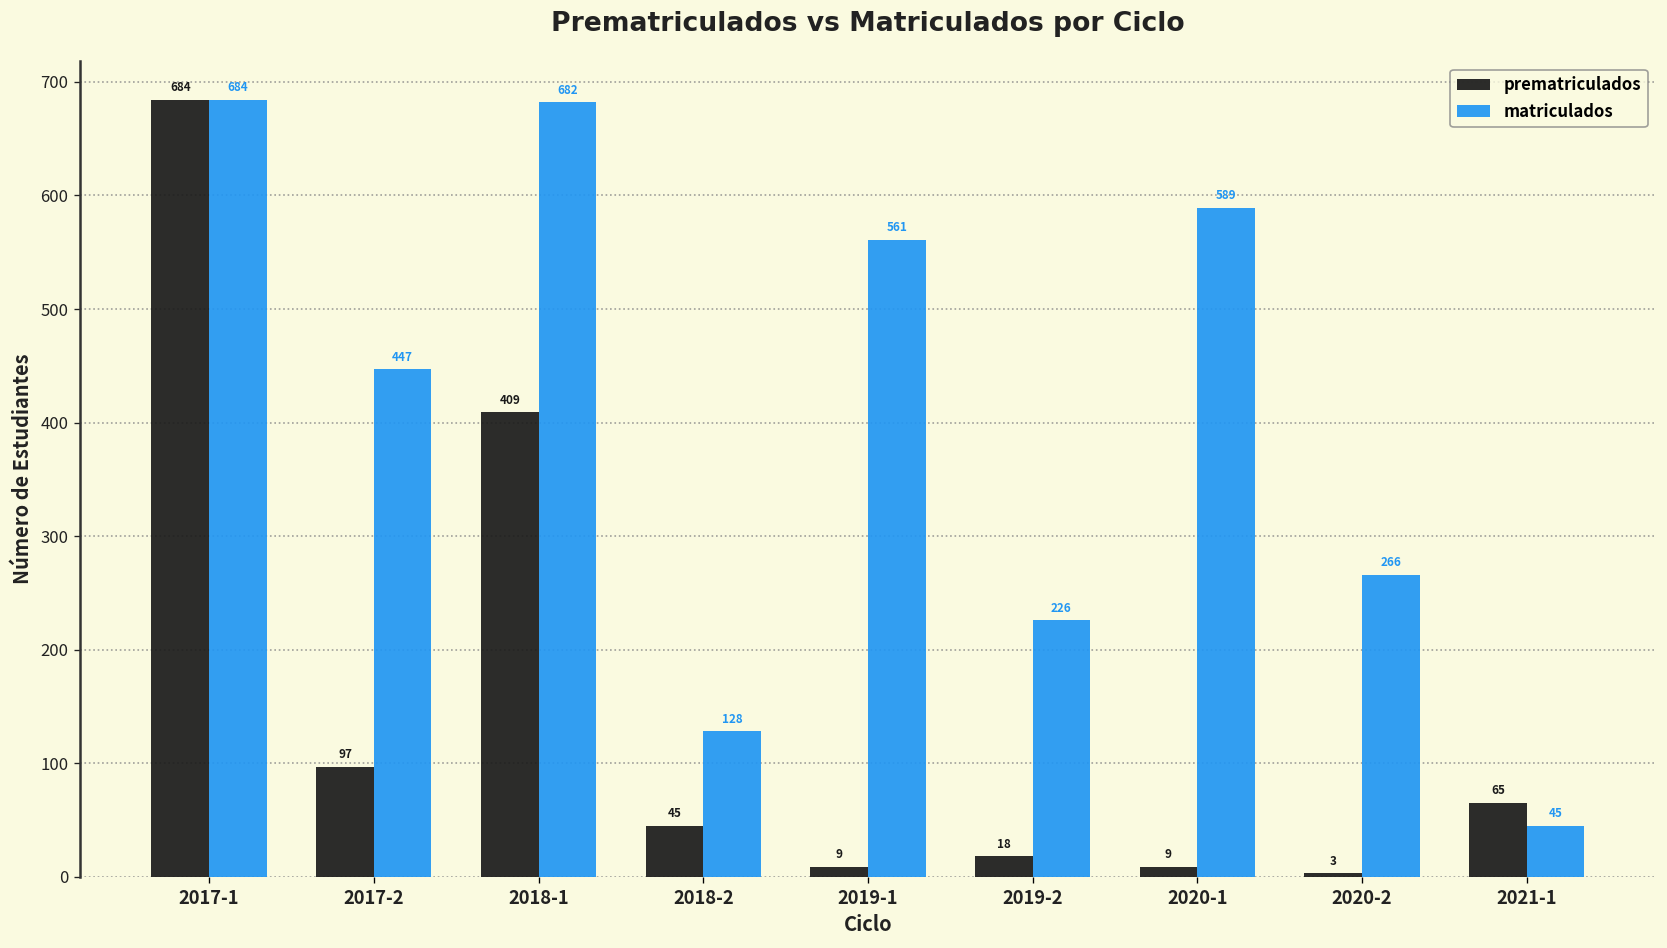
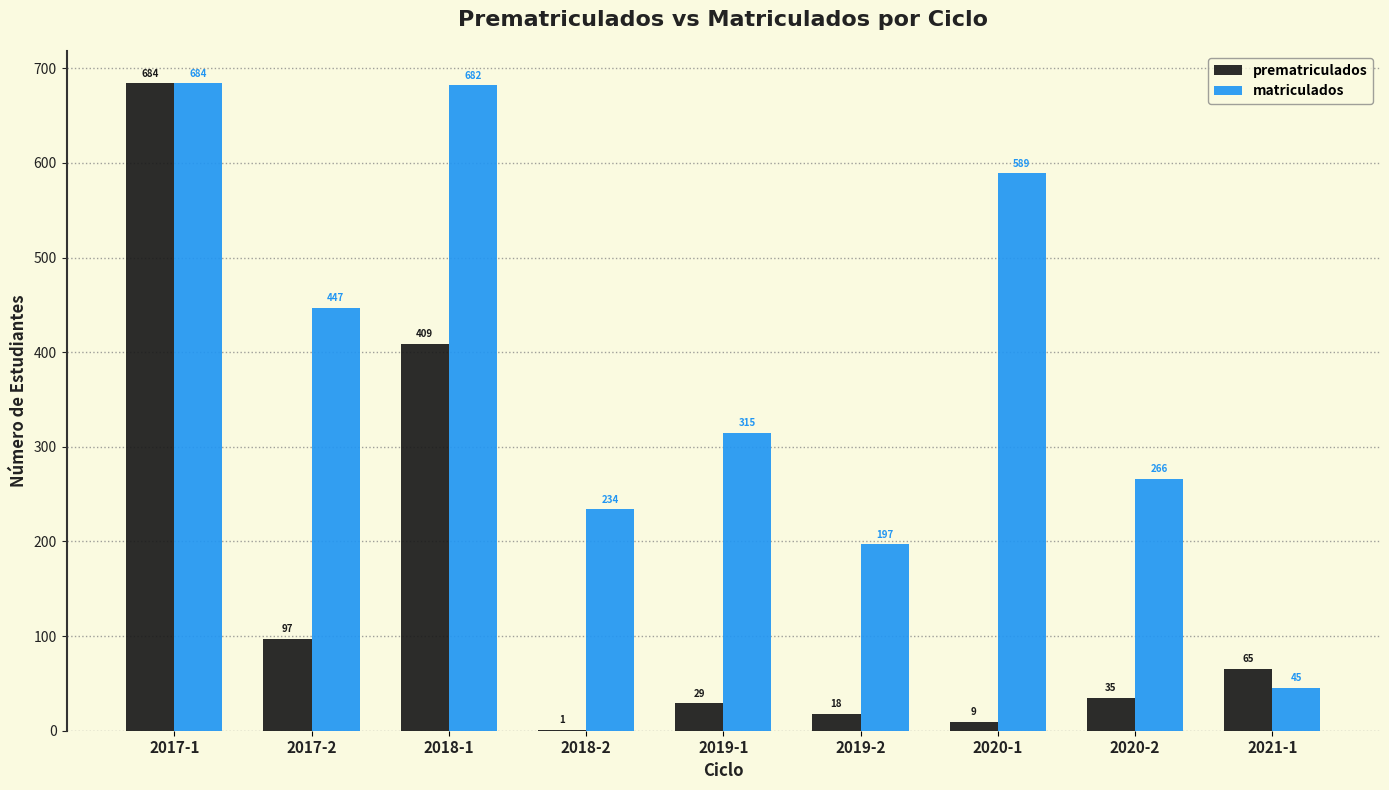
prematriculados, 2018-2: 45 -> 1
matriculados, 2018-2: 128 -> 234
prematriculados, 2019-1: 9 -> 29
matriculados, 2019-1: 561 -> 315
matriculados, 2019-2: 226 -> 197
prematriculados, 2020-2: 3 -> 35
